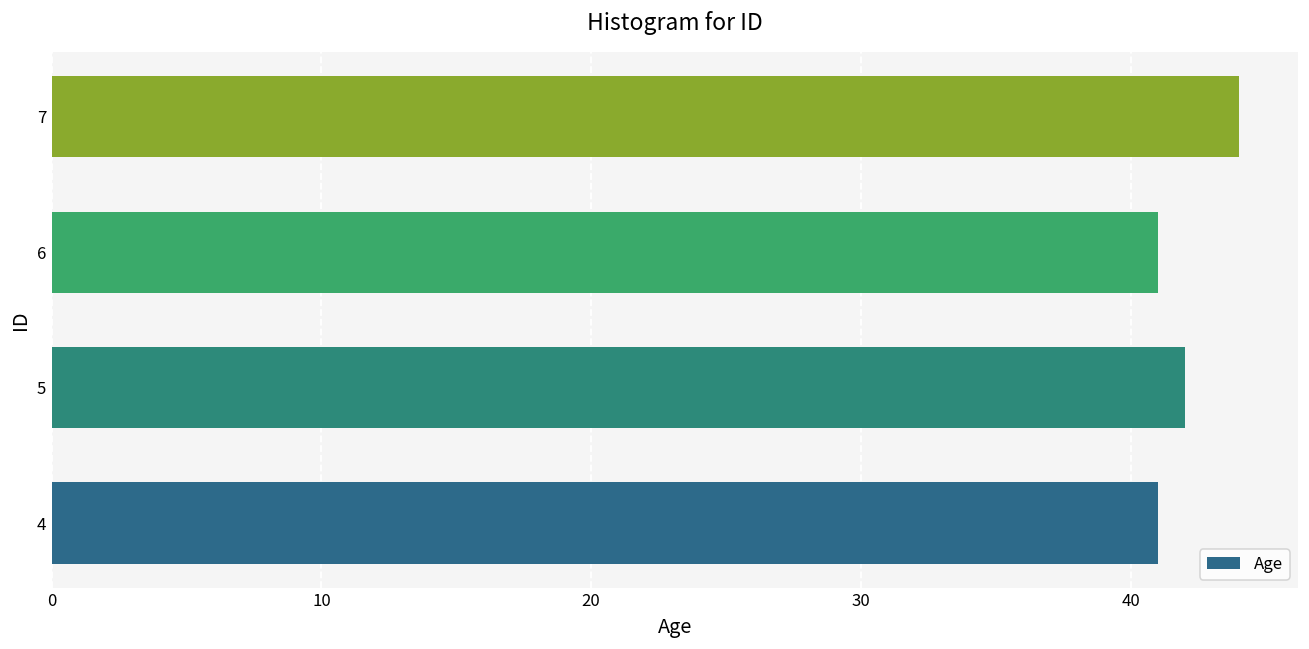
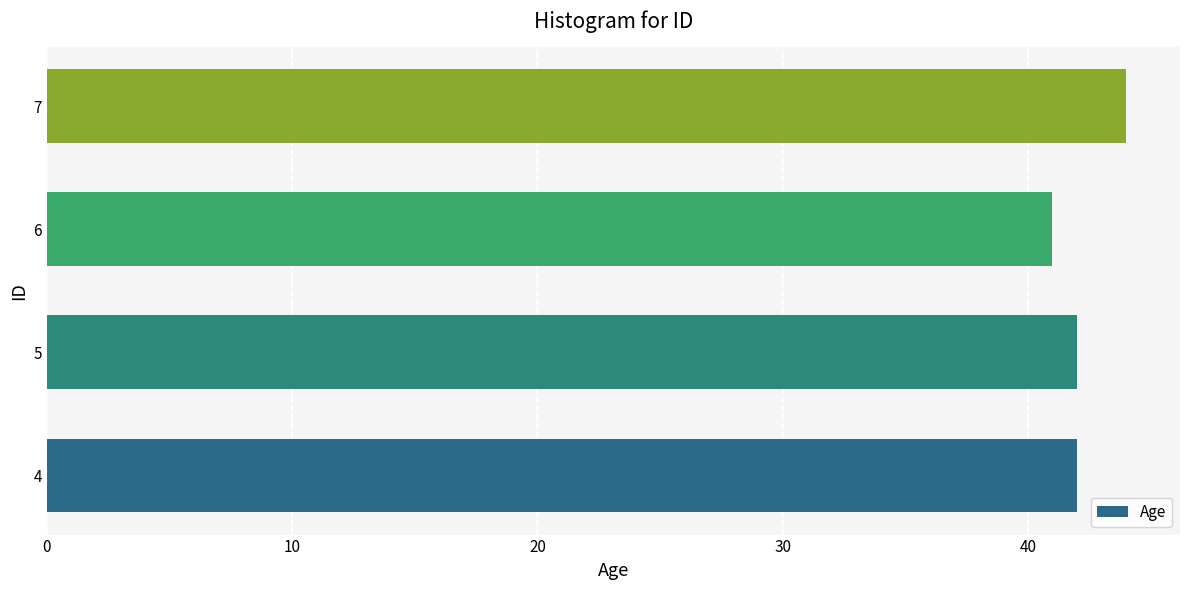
4: 41 -> 42
